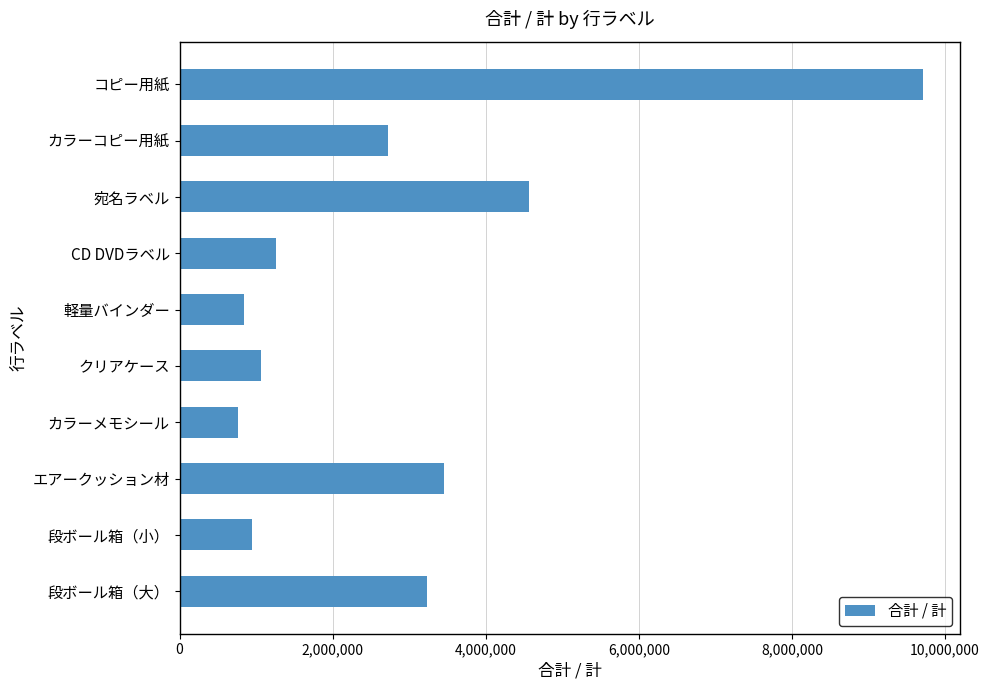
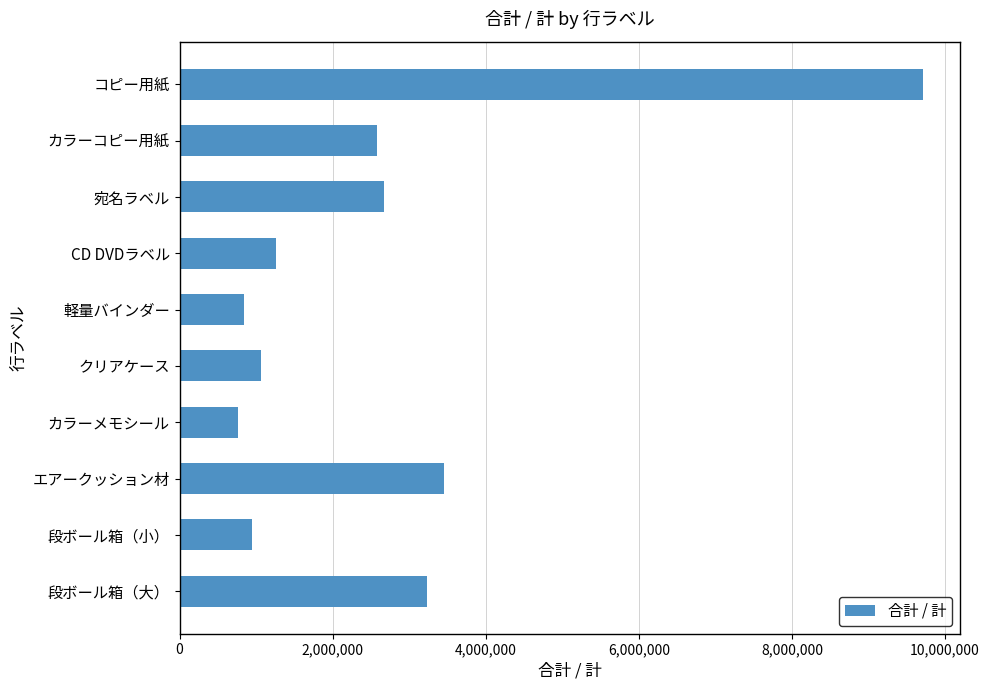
カラーコピー用紙: 2,700,000 -> 2,600,000
宛名ラベル: 4,600,000 -> 2,700,000
